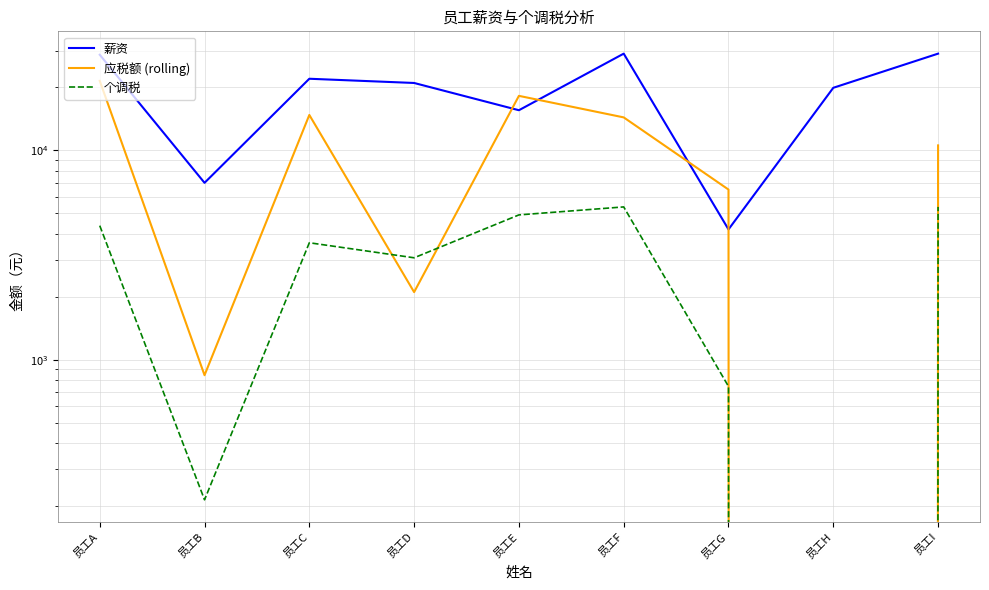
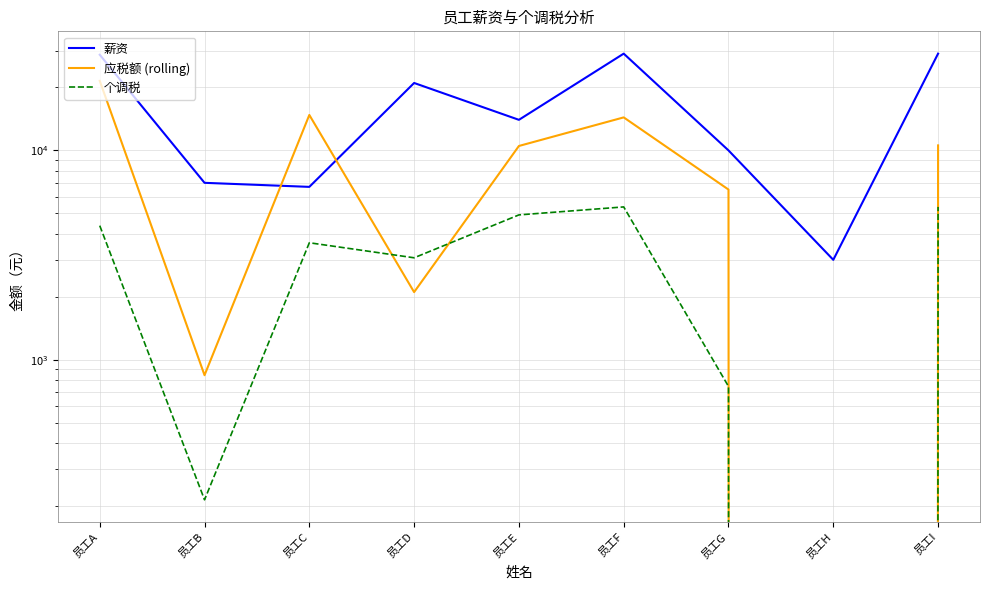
薪资, 员工C: 22000 -> 6700
薪资, 员工E: 16000 -> 14000
应税额 (rolling), 员工E: 18000 -> 11000
薪资, 员工G: 4200 -> 10000
薪资, 员工H: 20000 -> 3000
